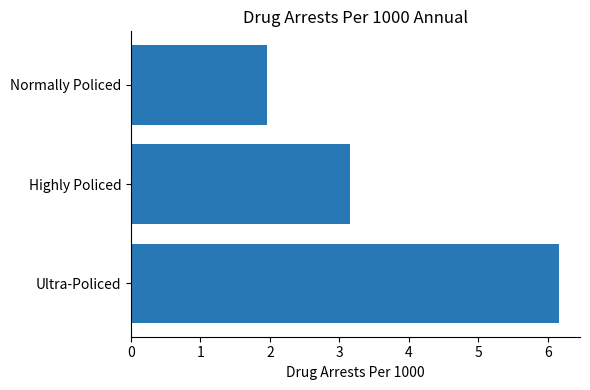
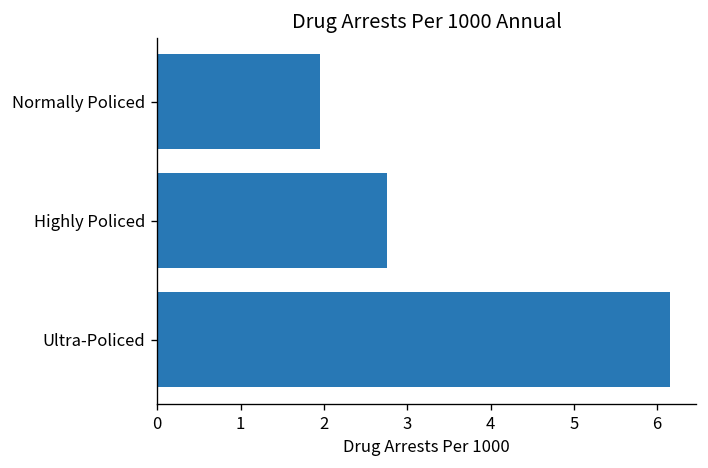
Highly Policed: 3.1 -> 2.8
